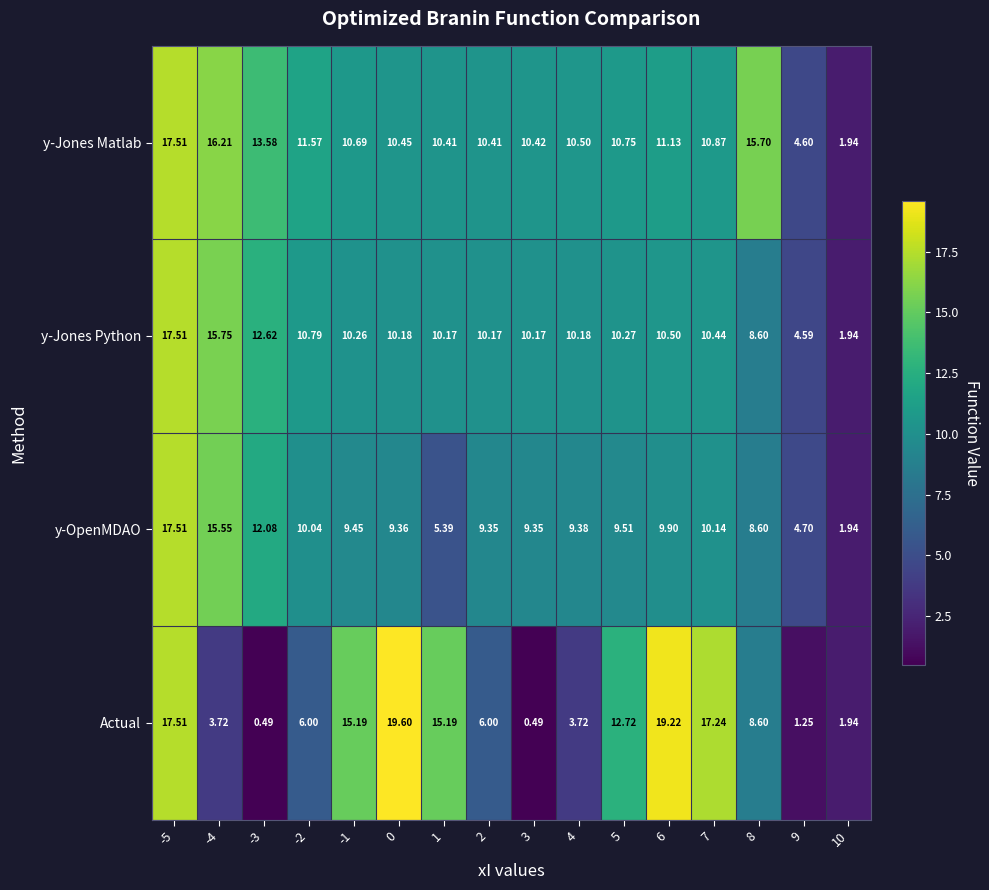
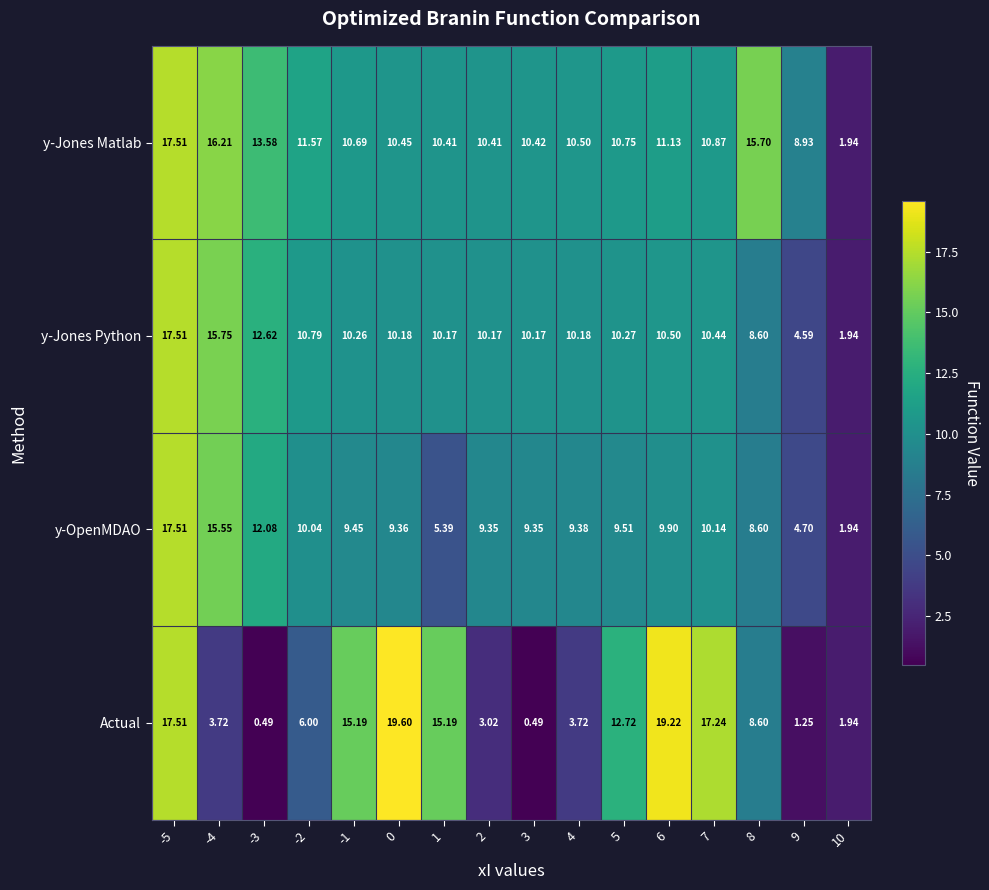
y-Jones Matlab, 9: 4.60 -> 8.93
Actual, 2: 6.00 -> 3.02
